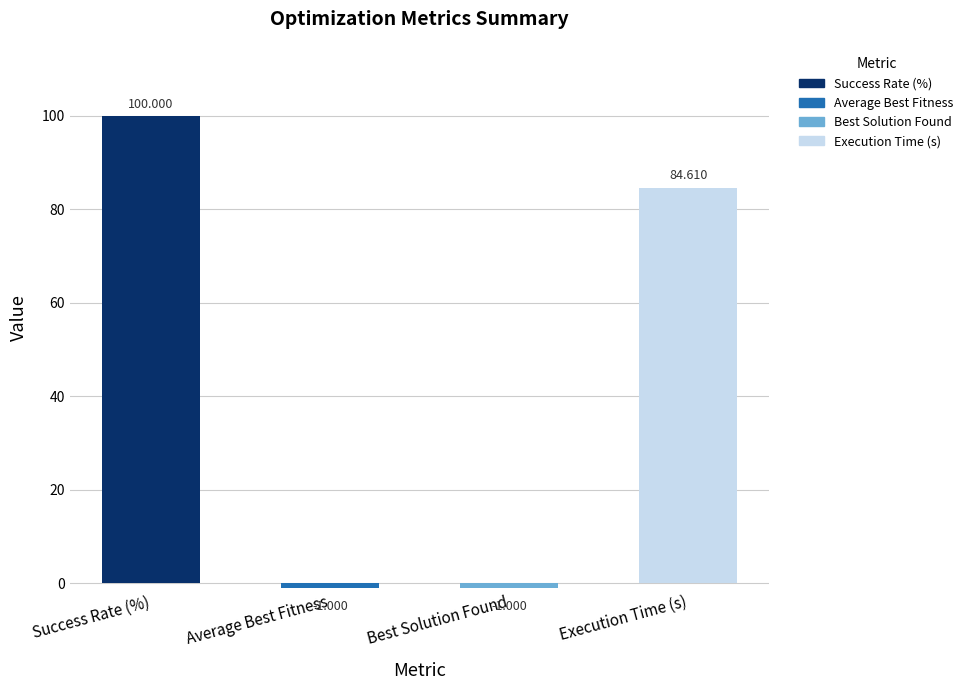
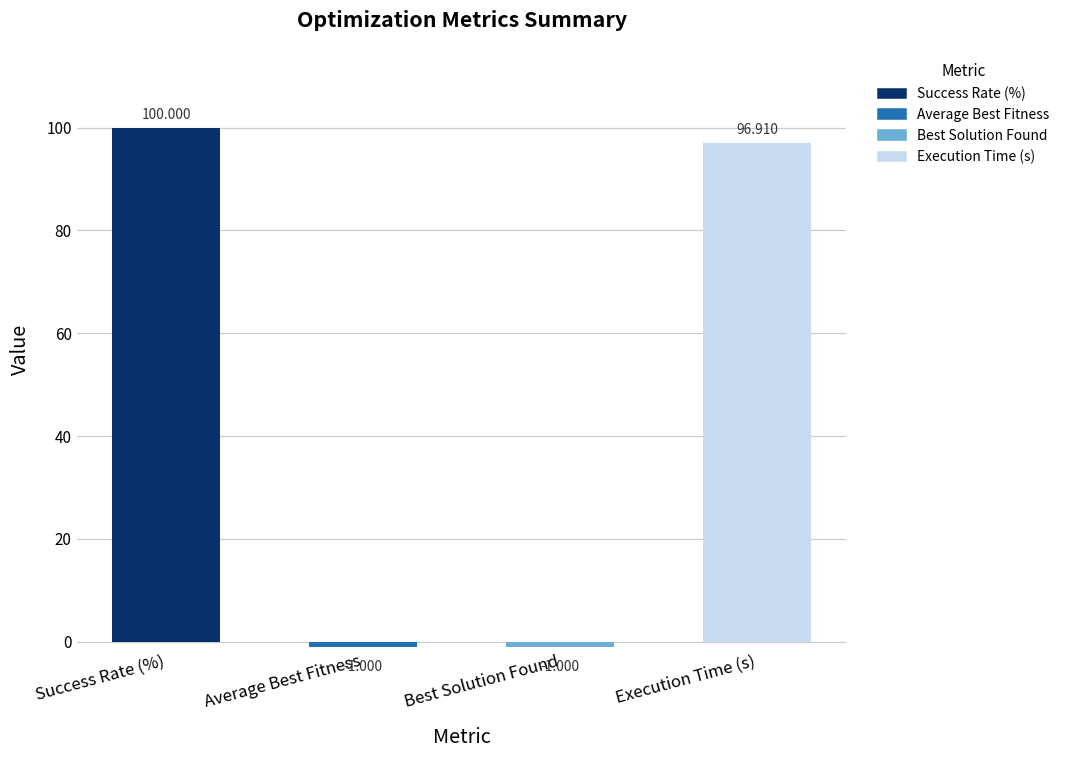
Execution Time (s): 84.610 -> 96.910
